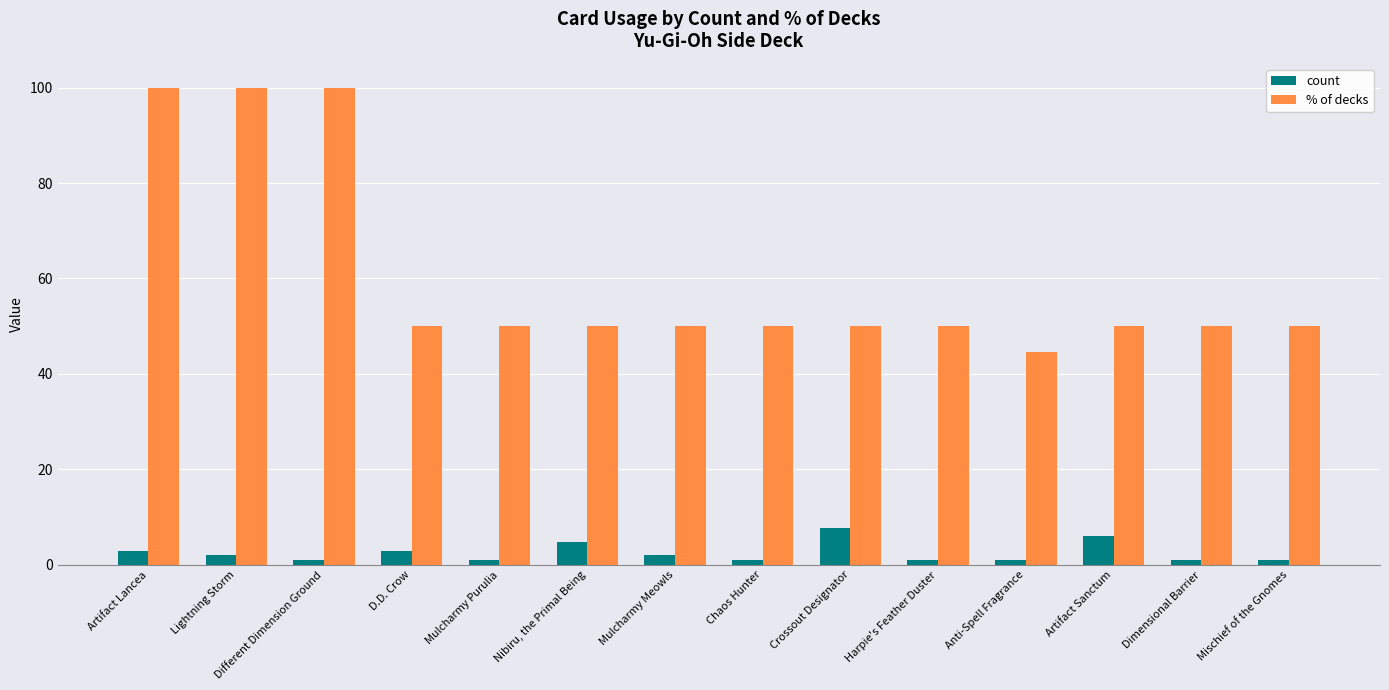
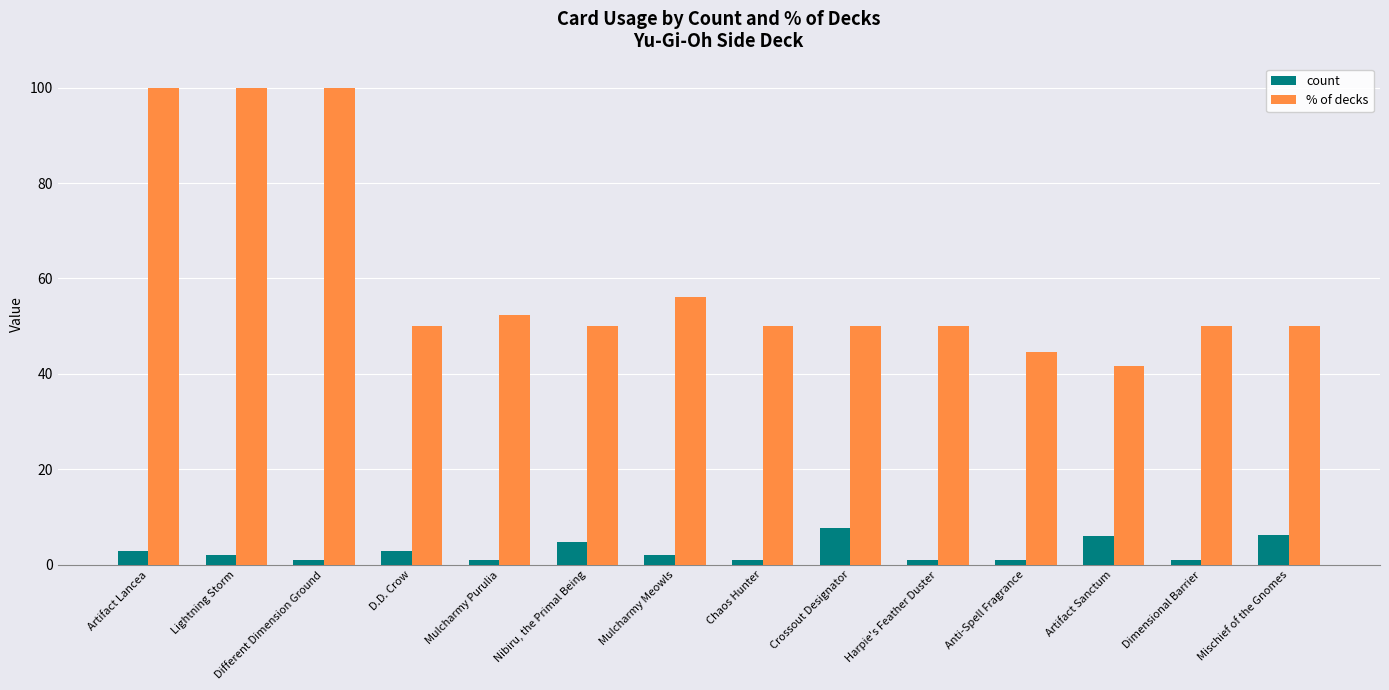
% of decks, Mulcharmy Purulia: 50 -> 52
% of decks, Mulcharmy Meowls: 50 -> 56
% of decks, Artifact Sanctum: 50 -> 42
count, Mischief of the Gnomes: 1 -> 6
